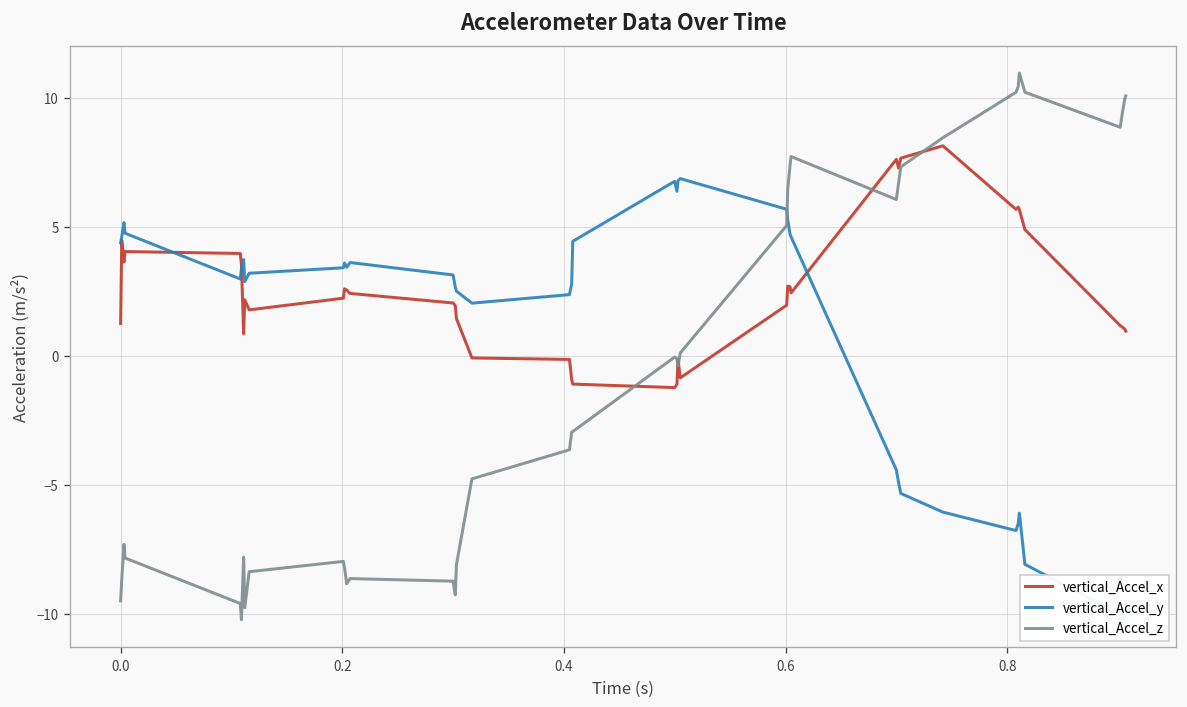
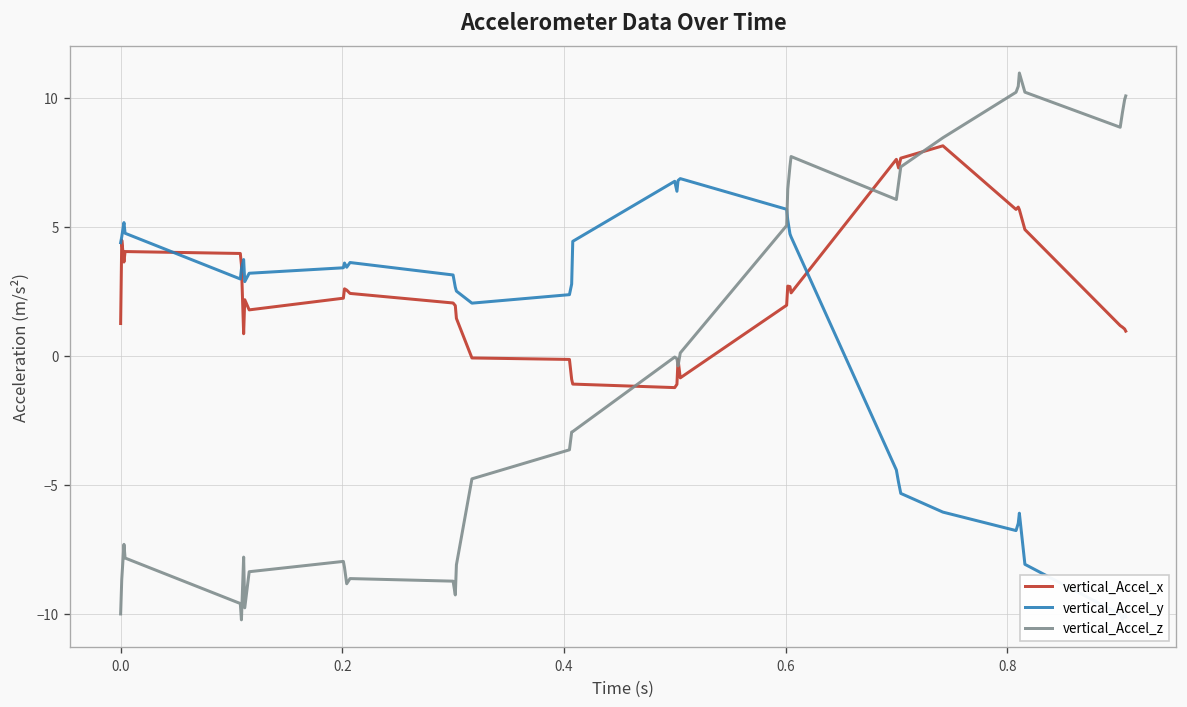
vertical_Accel_z, 0.0: -9.5 -> -10.0
